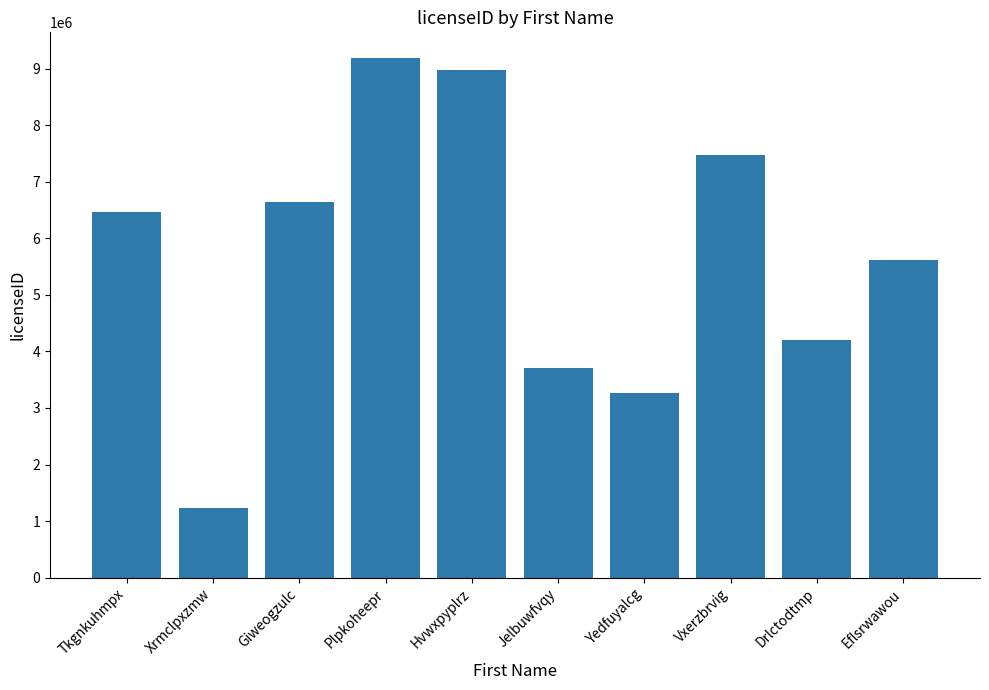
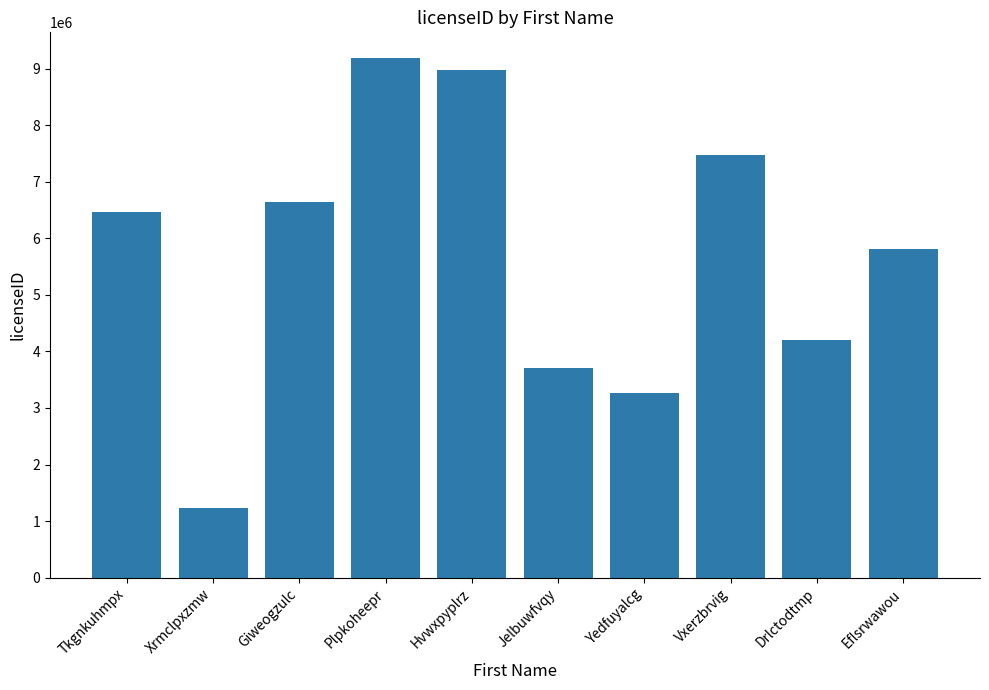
Eflsrwawou: 5600000 -> 5800000
